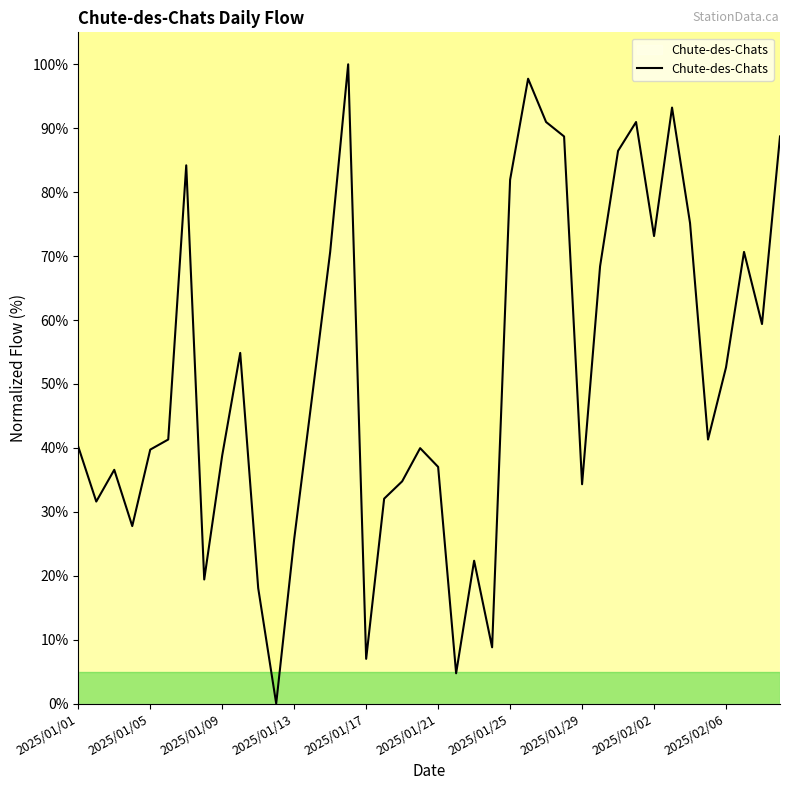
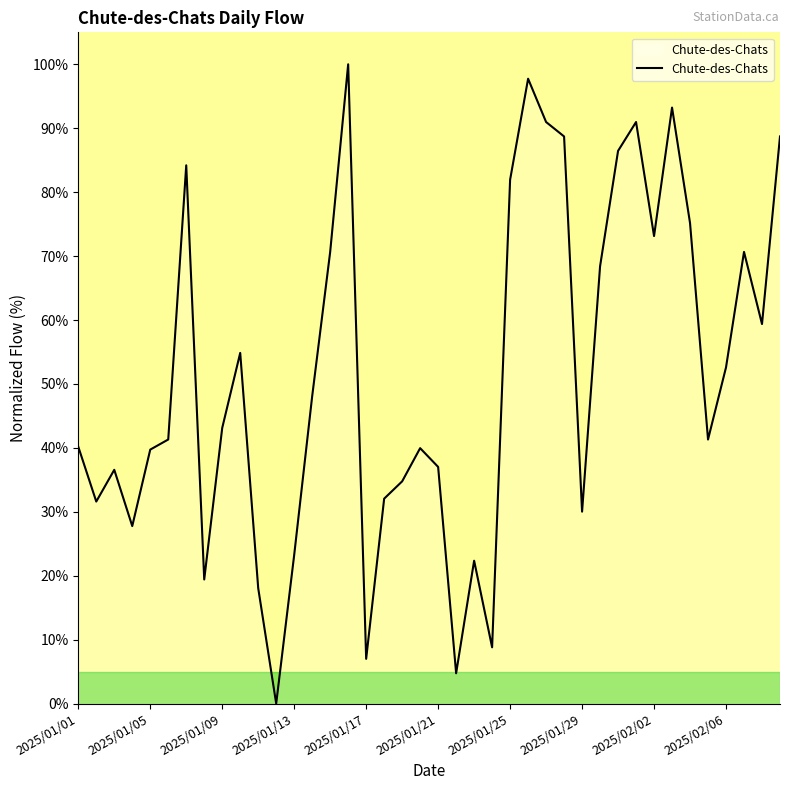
2025/01/09: 39% -> 43%
2025/01/13: 26% -> 23%
2025/01/29: 34% -> 30%
